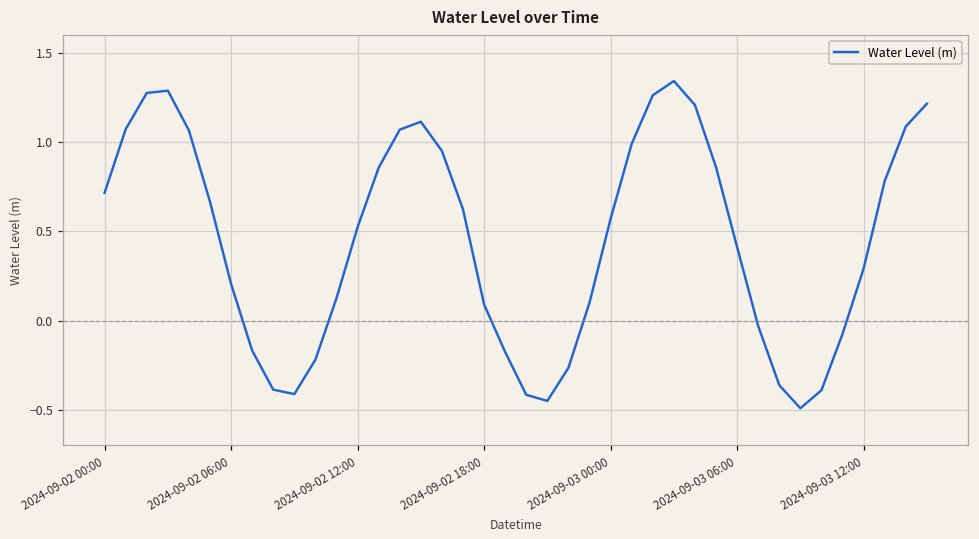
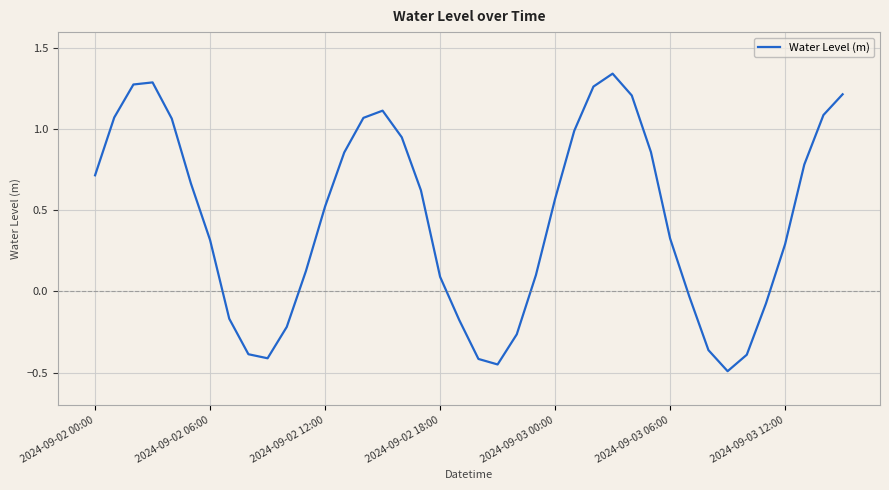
2024-09-02 06:00: 0.21 -> 0.32
2024-09-03 06:00: 0.41 -> 0.33
